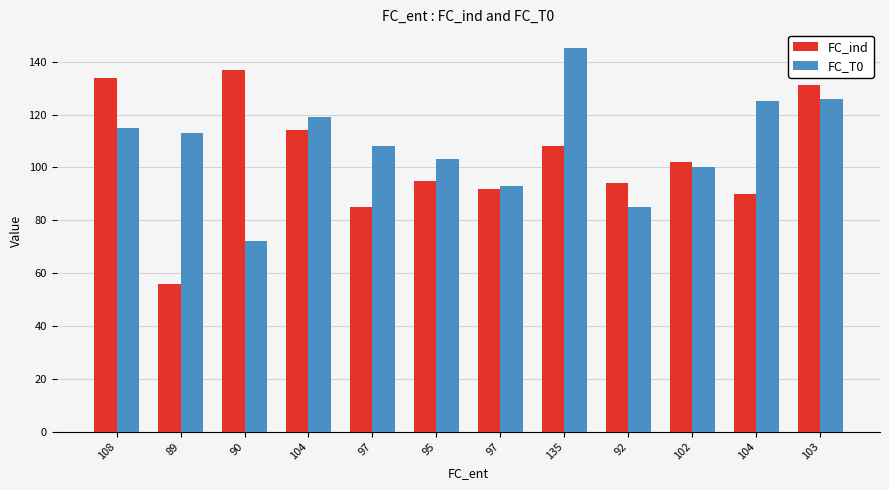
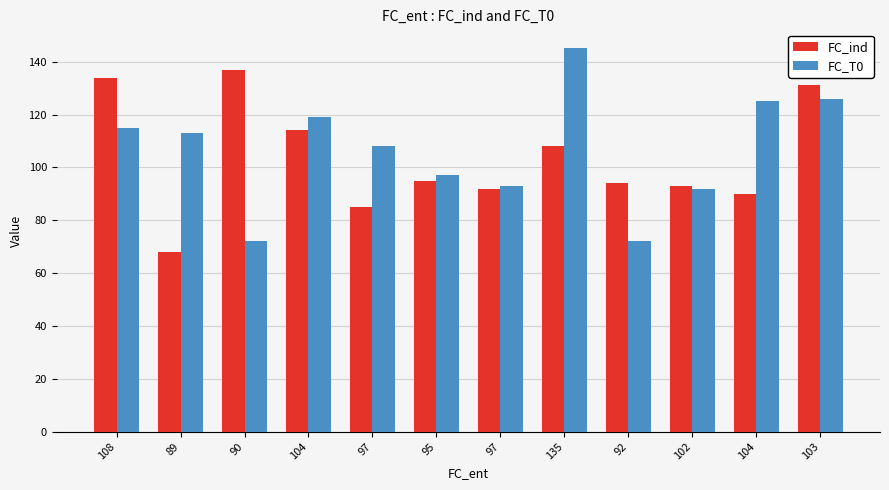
FC_ind, 89: 56 -> 68
FC_T0, 95: 103 -> 97
FC_T0, 92: 85 -> 72
FC_ind, 102: 102 -> 93
FC_T0, 102: 100 -> 92
